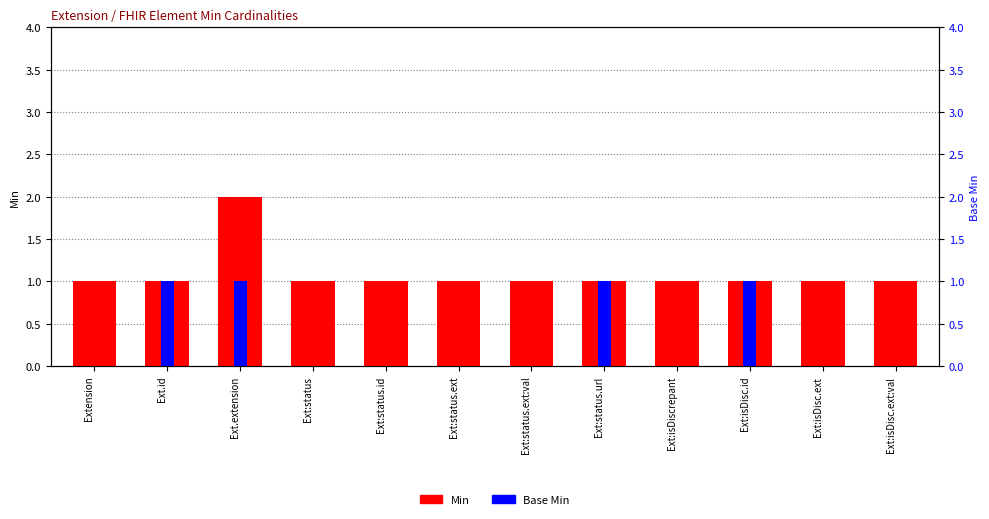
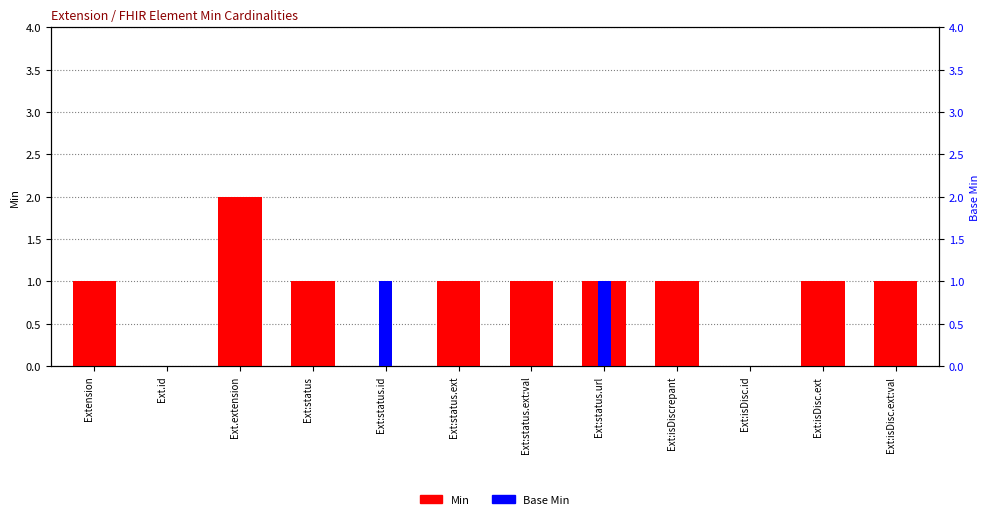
Min, Ext.id: 1 -> 0
Min, Ext:status.id: 1 -> 0
Min, Ext:isDisc.id: 1 -> 0
Base Min, Ext.id: 1 -> 0
Base Min, Ext.extension: 1 -> 0
Base Min, Ext:status.id: 0 -> 1
Base Min, Ext:isDisc.id: 1 -> 0
